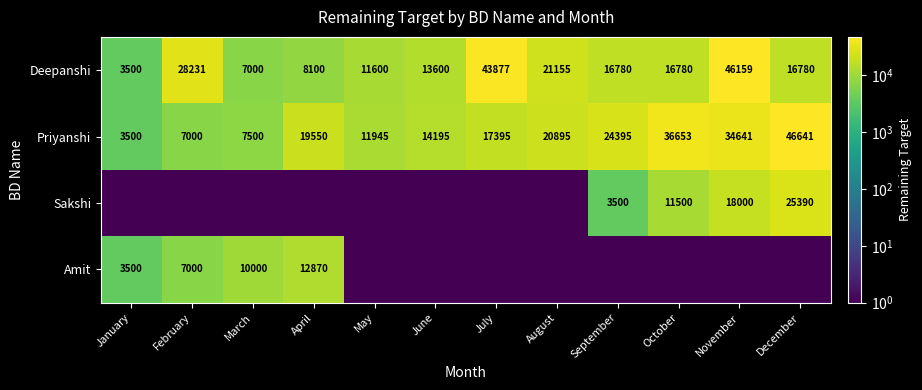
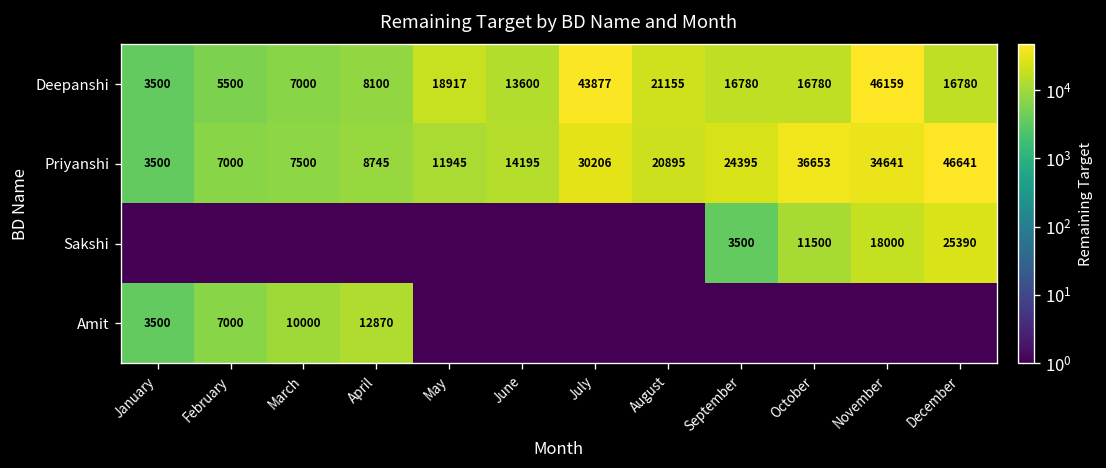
Deepanshi, February: 28231 -> 5500
Deepanshi, May: 11600 -> 18917
Priyanshi, April: 19550 -> 8745
Priyanshi, July: 17395 -> 30206
